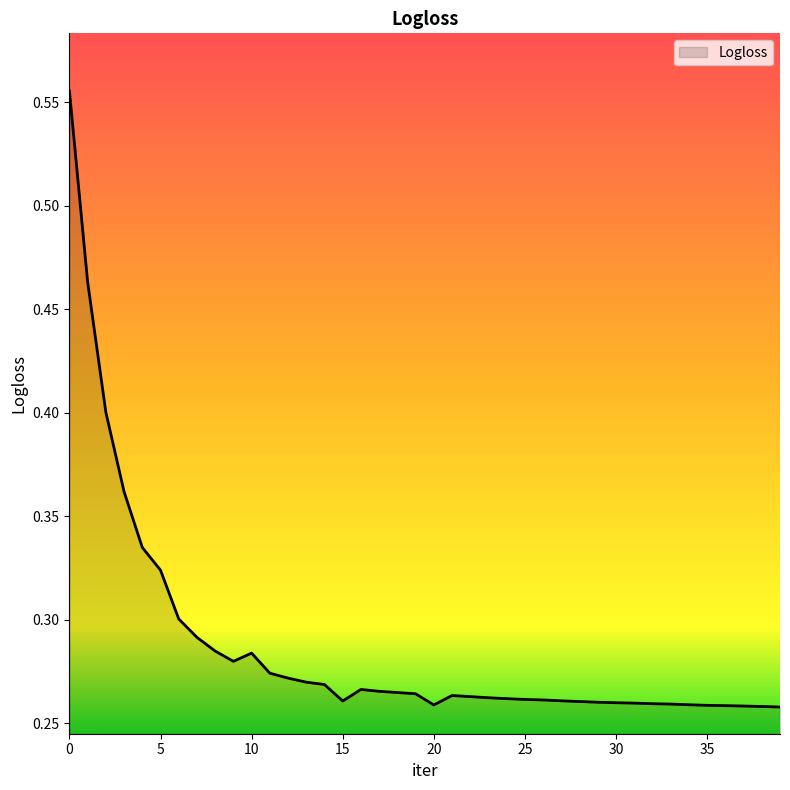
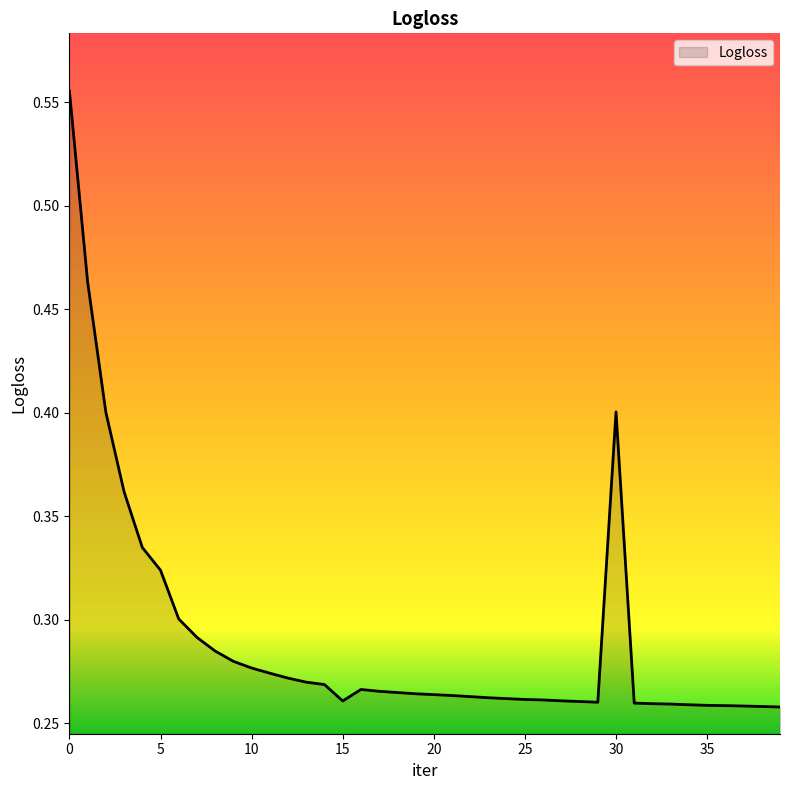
10: 0.284 -> 0.277
20: 0.259 -> 0.264
30: 0.260 -> 0.400
